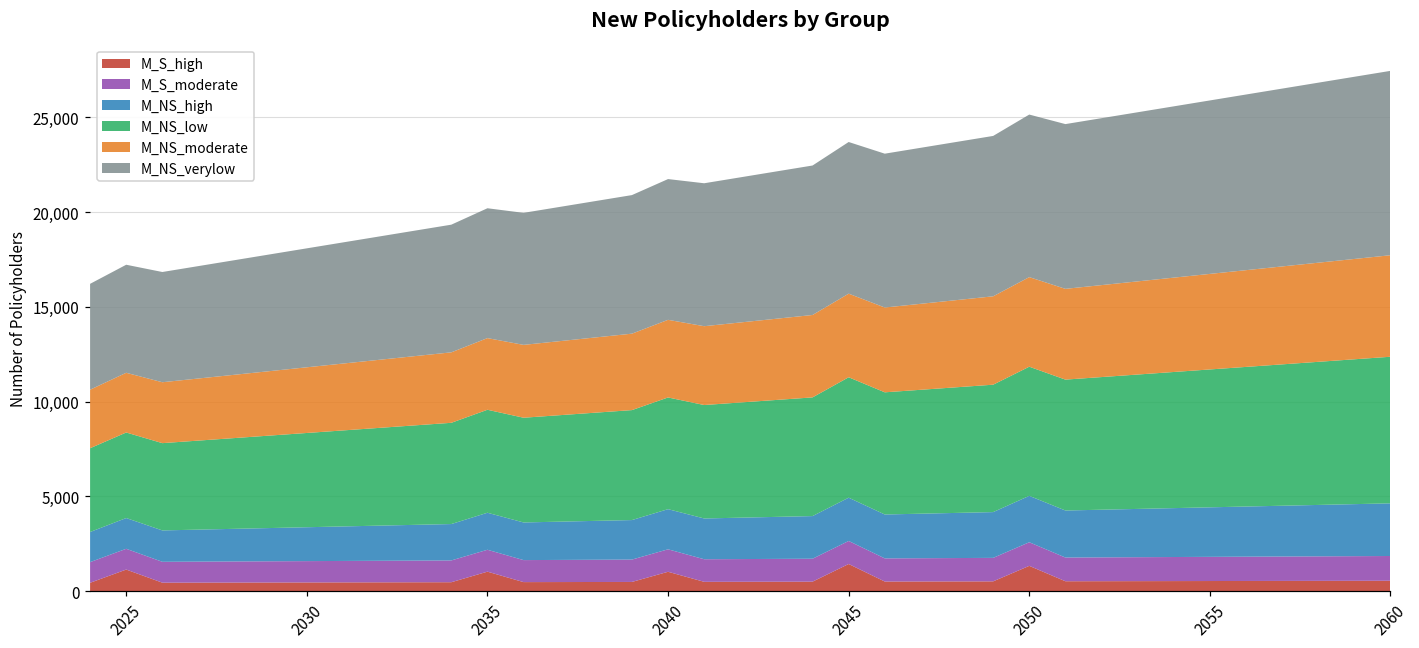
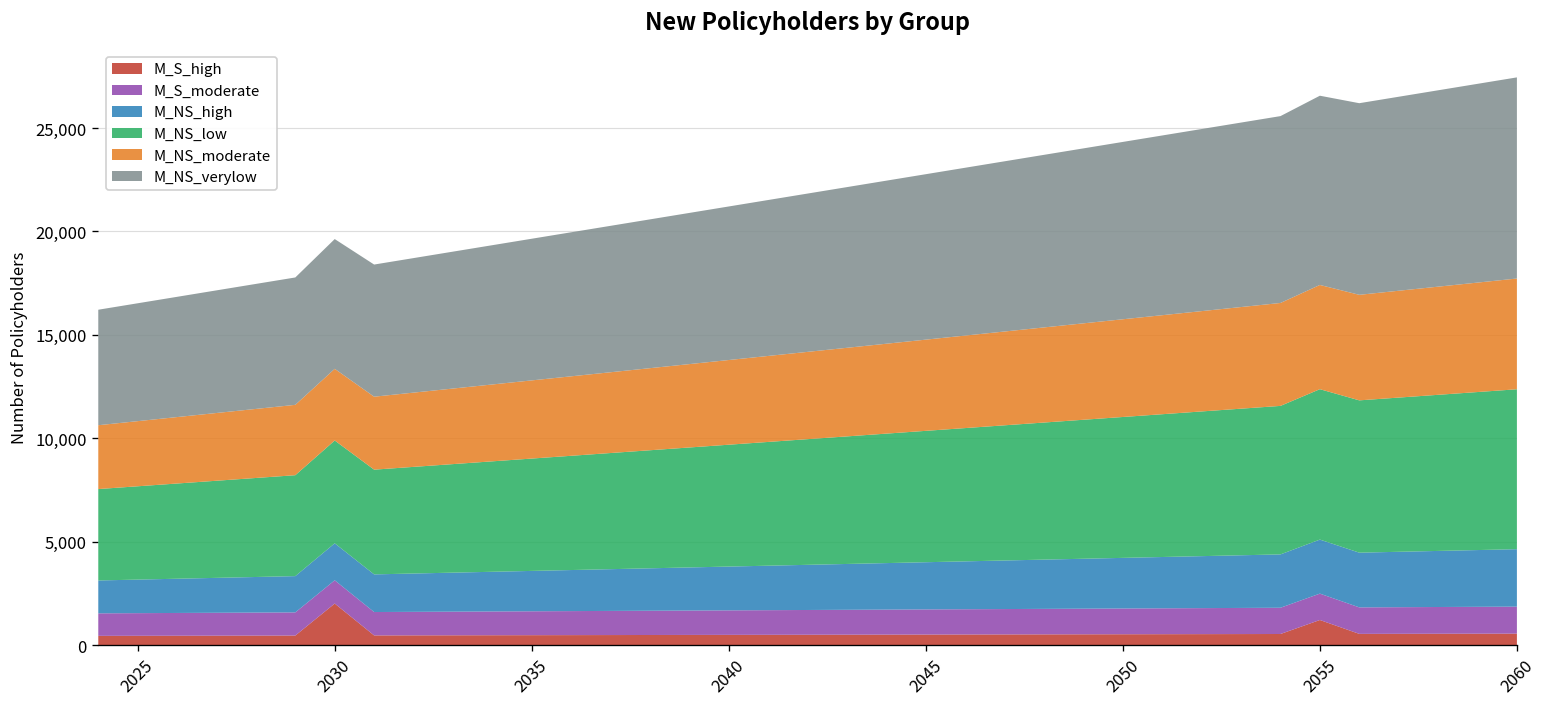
M_S_high, 2025: 1,100 -> 500
M_S_high, 2030: 500 -> 2,000
M_S_high, 2035: 1,000 -> 500
M_S_high, 2040: 1,000 -> 500
M_S_high, 2045: 1,400 -> 500
M_S_high, 2050: 1,300 -> 500
M_S_high, 2055: 500 -> 1,200
